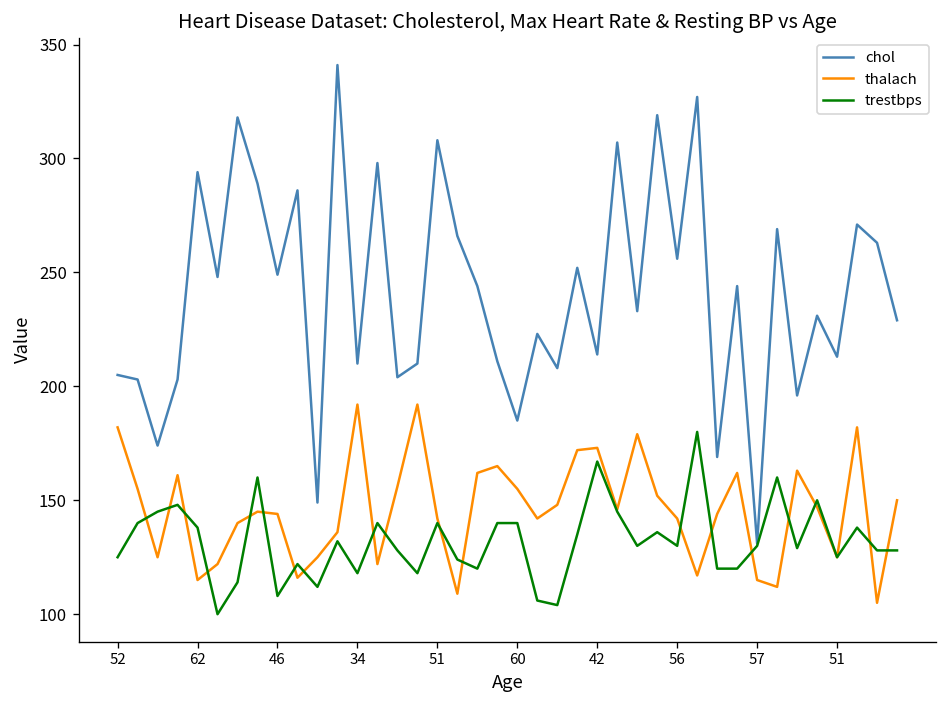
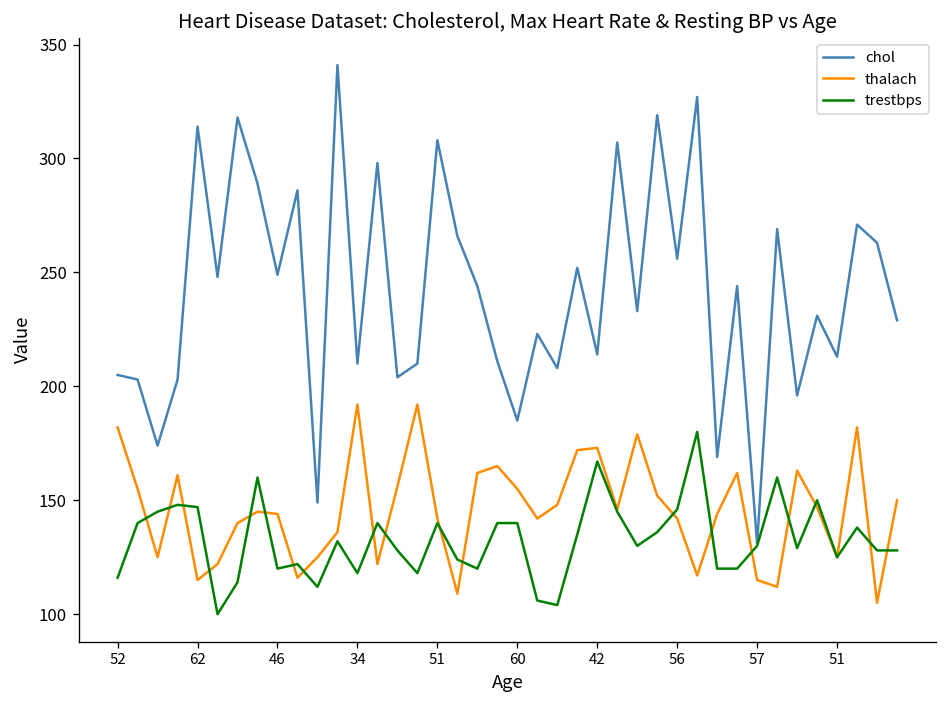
trestbps, 52: 125 -> 116
chol, 62: 294 -> 314
trestbps, 62: 138 -> 147
trestbps, 46: 108 -> 120
trestbps, 56: 130 -> 146
